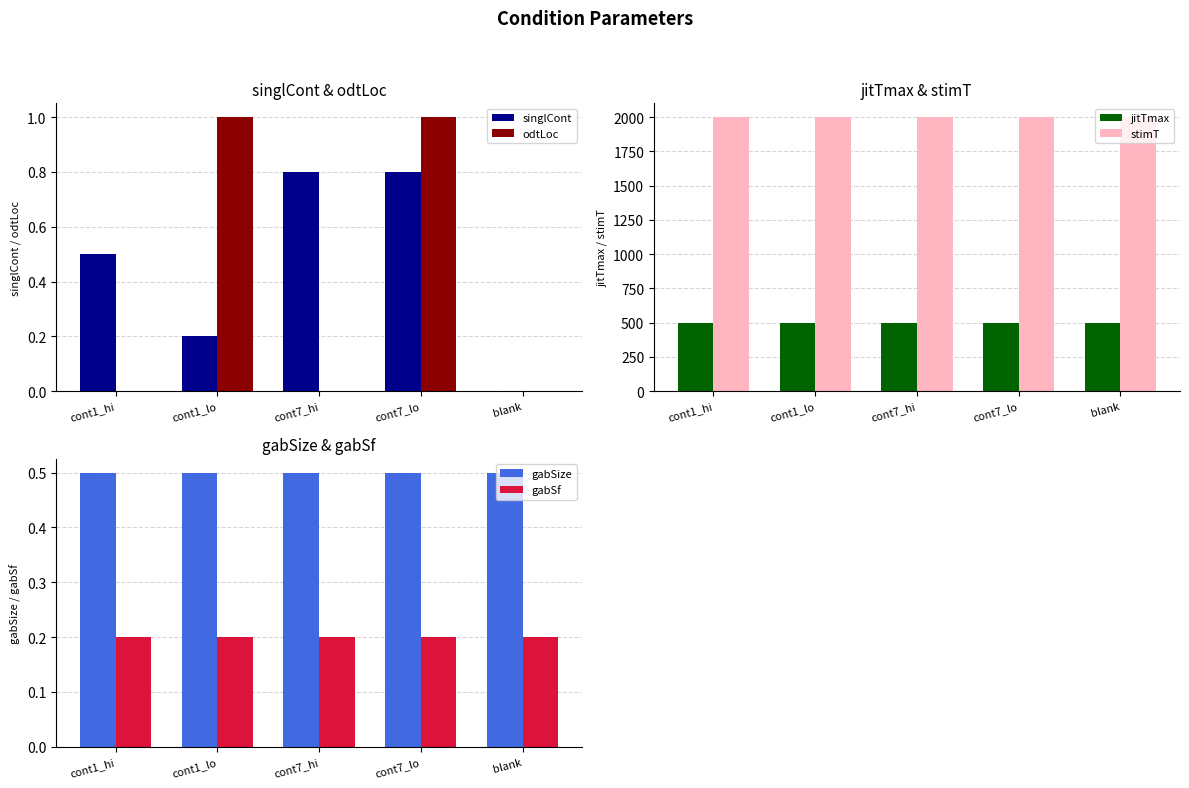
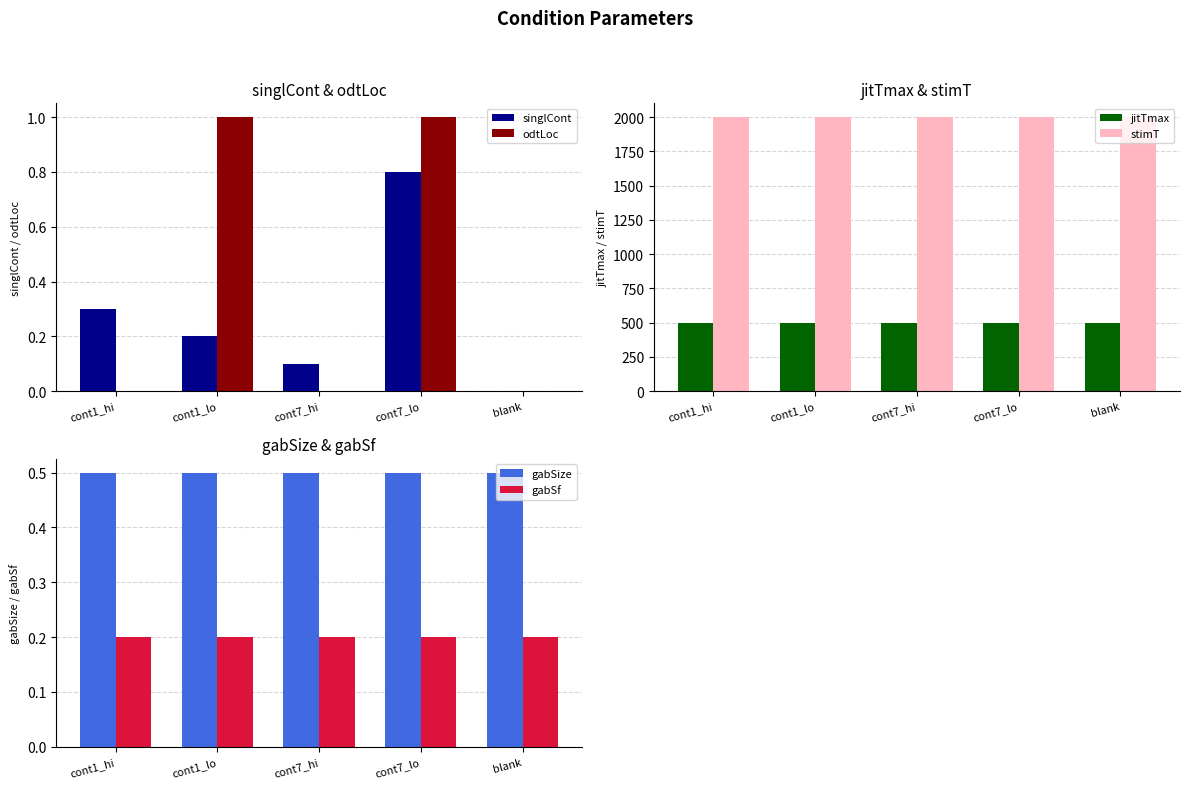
singlCont & odtLoc, singlCont, cont1_hi: 0.5 -> 0.3
singlCont & odtLoc, singlCont, cont7_hi: 0.8 -> 0.1
